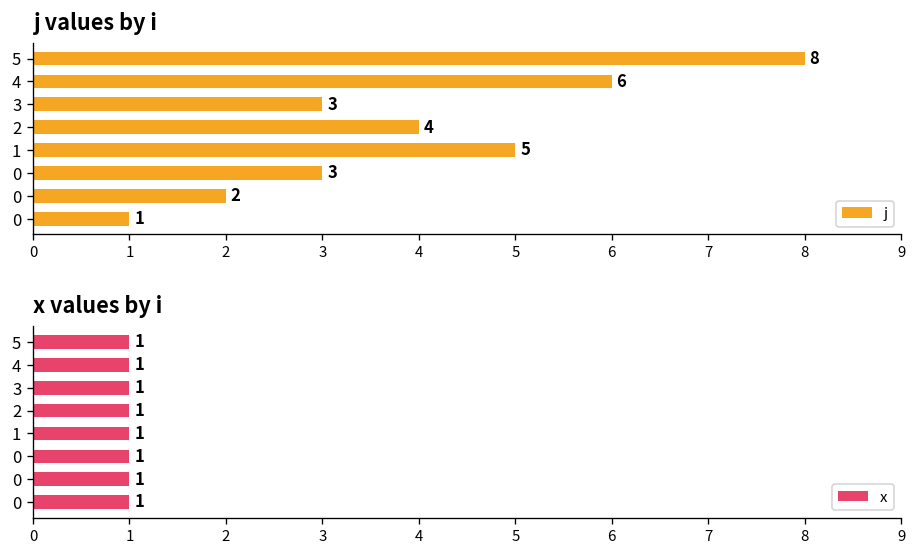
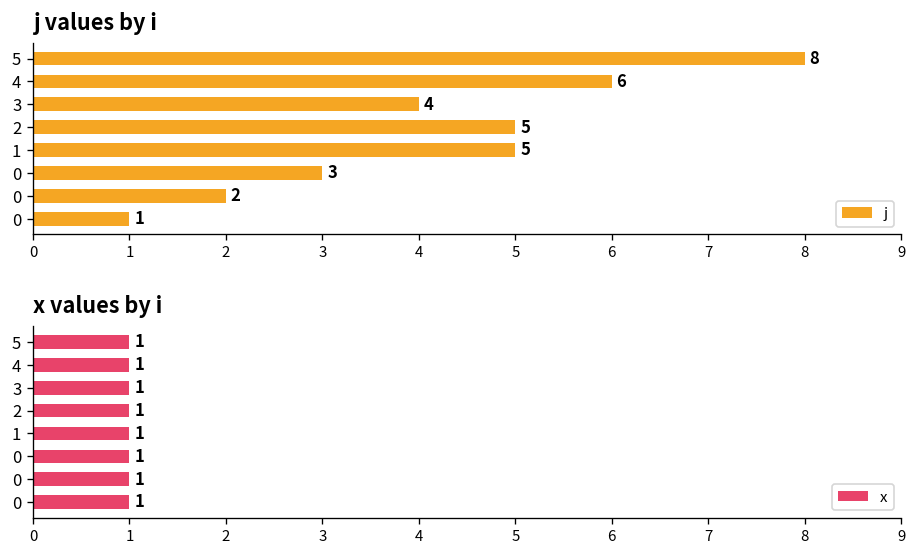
j values by i, 3: 3 -> 4
j values by i, 2: 4 -> 5
